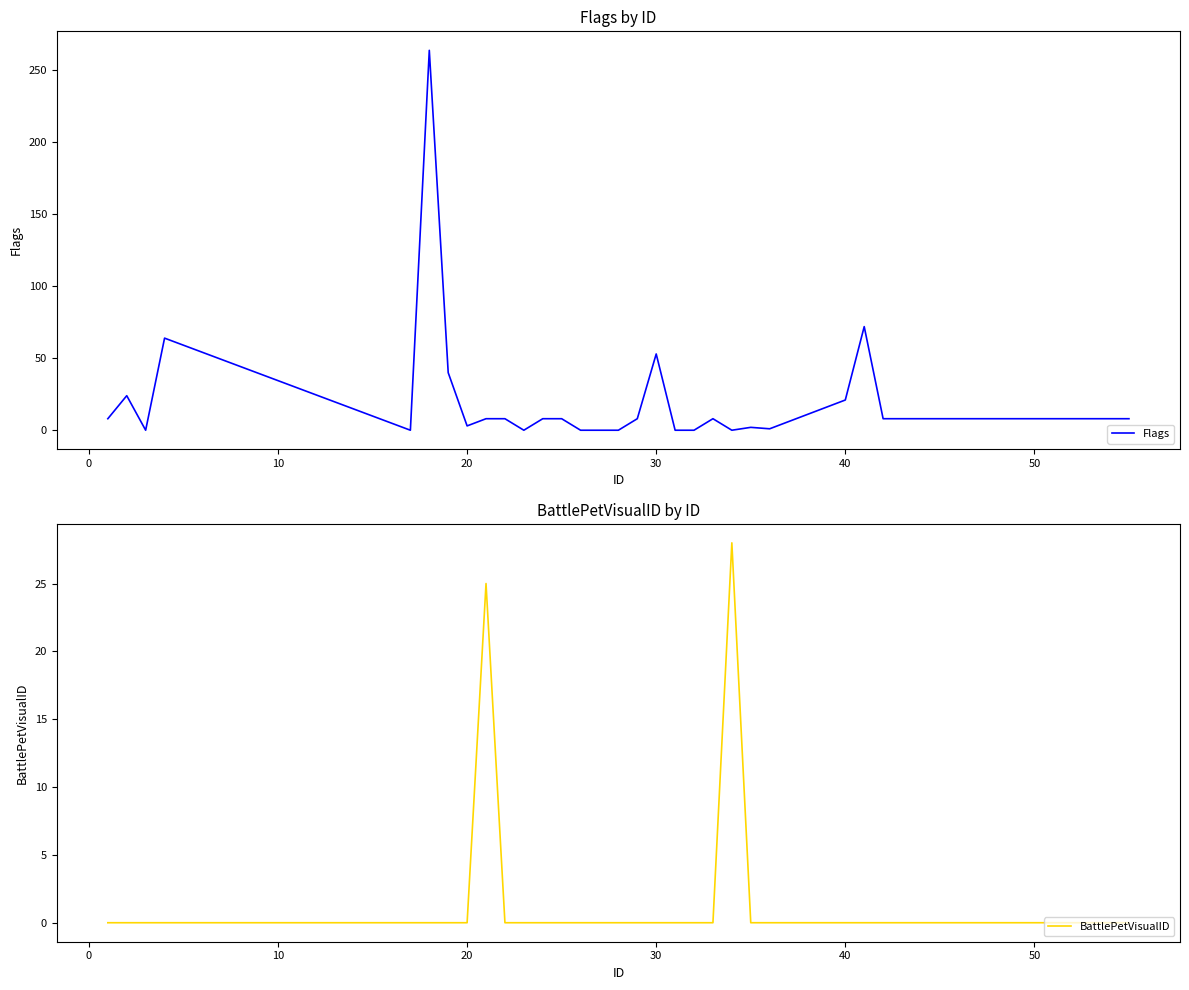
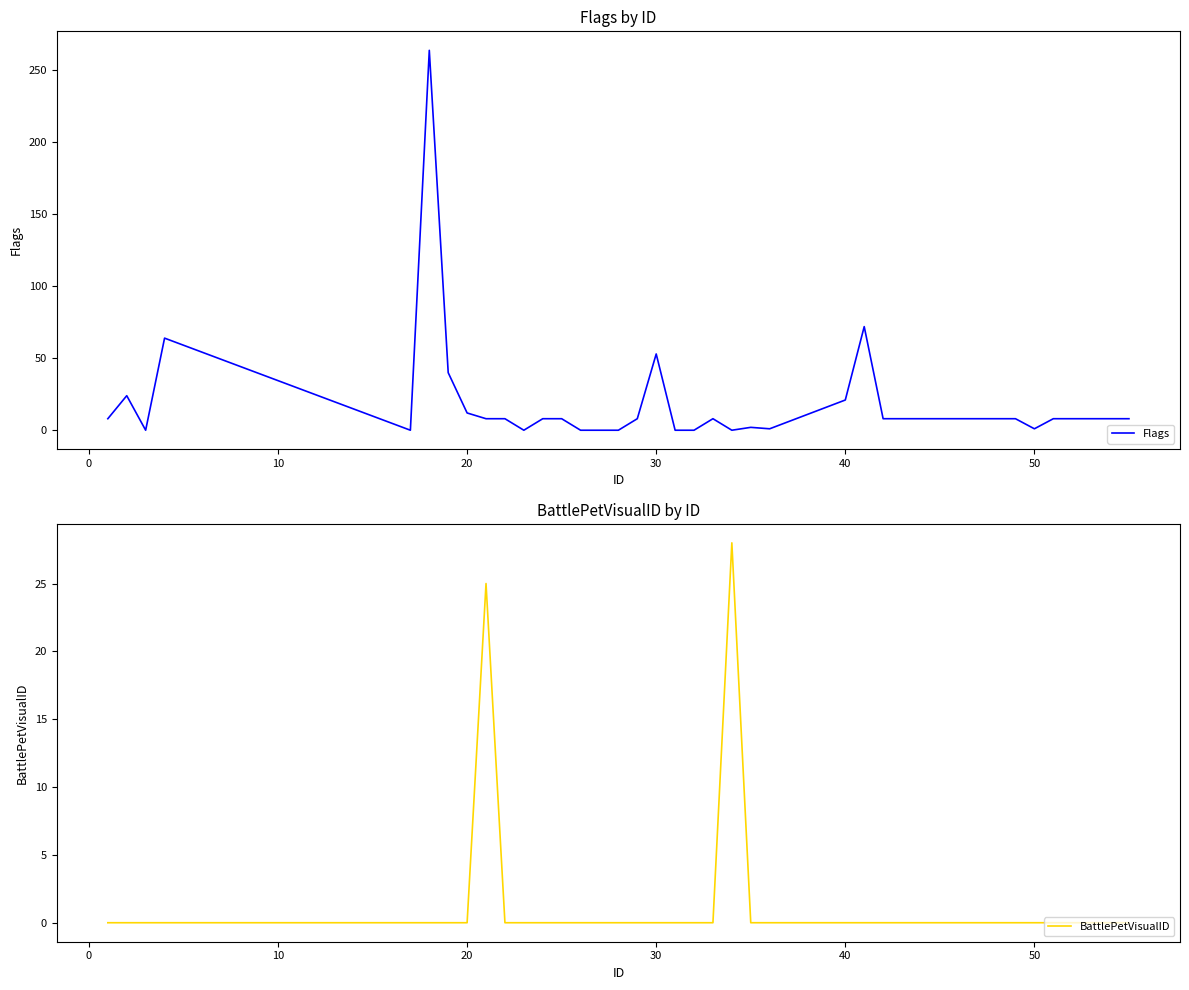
Flags by ID, 20: 3 -> 12
Flags by ID, 50: 8 -> 1
